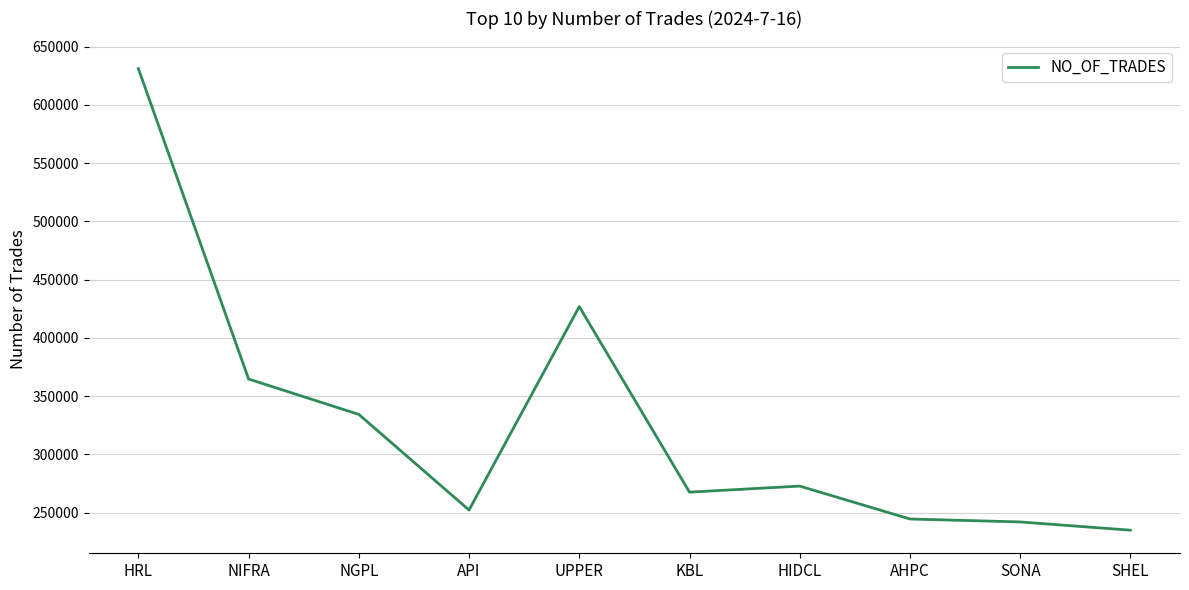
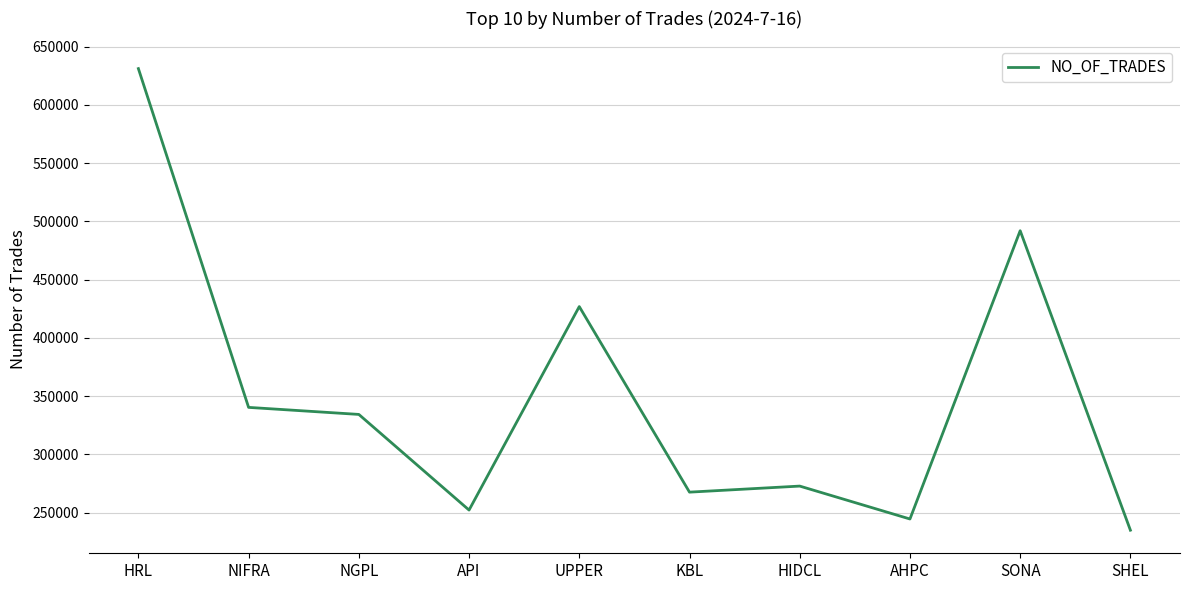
NIFRA: 365000 -> 340000
SONA: 242000 -> 492000
